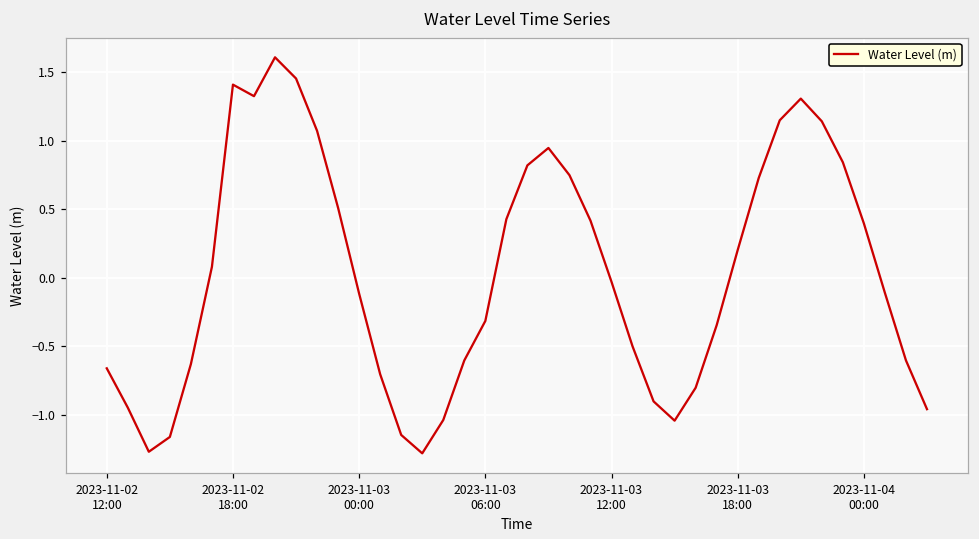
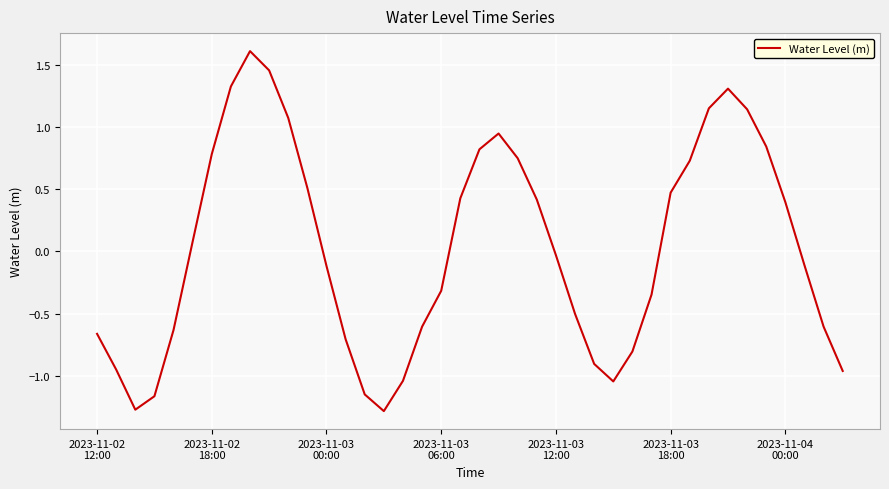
2023-11-02 18:00: 1.41 -> 0.78
2023-11-03 18:00: 0.20 -> 0.47
